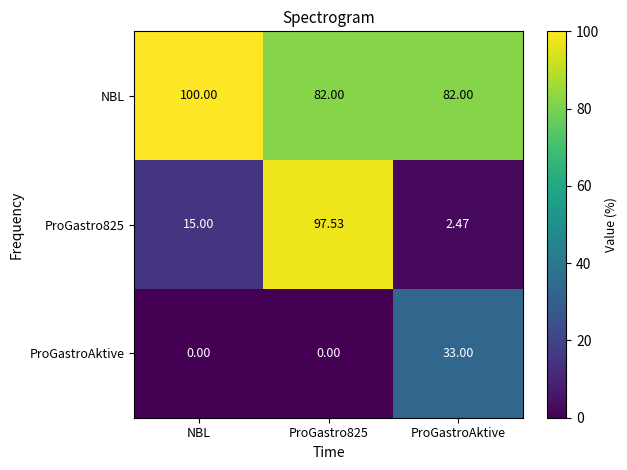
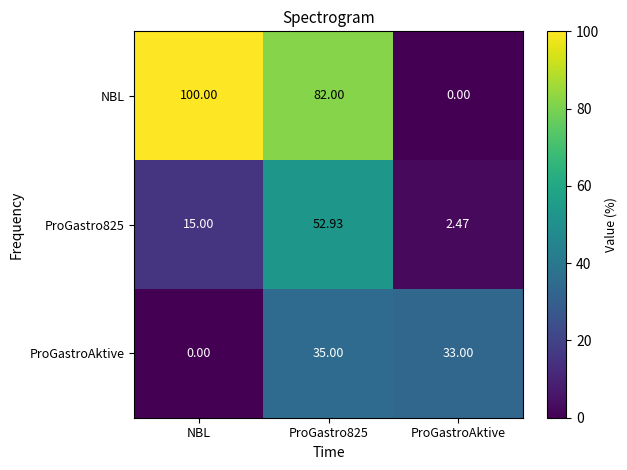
NBL, ProGastroAktive: 82.00 -> 0.00
ProGastro825, ProGastro825: 97.53 -> 52.93
ProGastroAktive, ProGastro825: 0.00 -> 35.00
